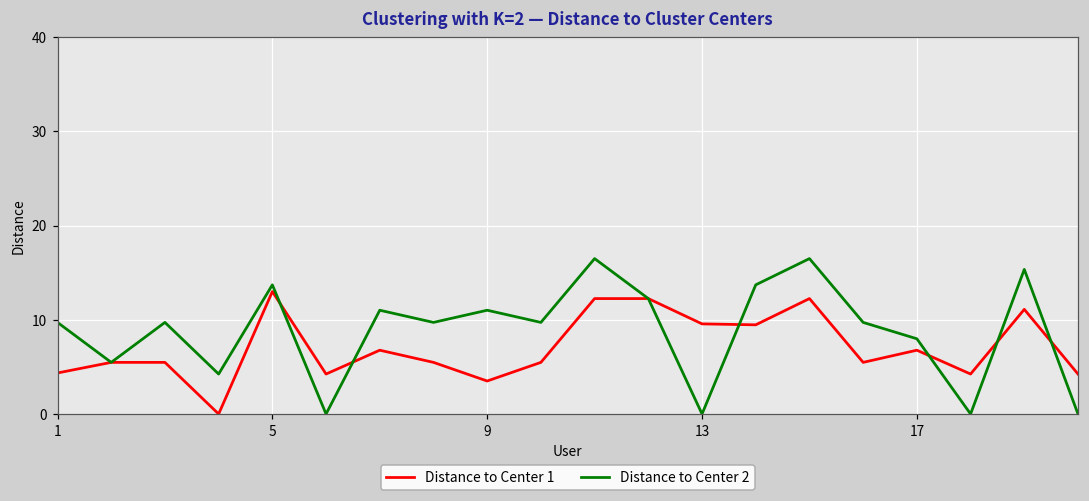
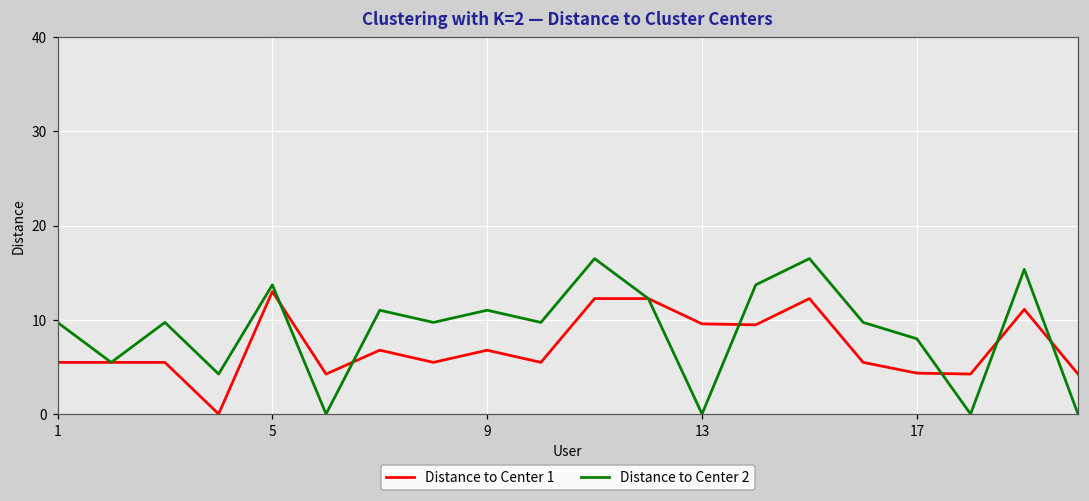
Distance to Center 1, 1: 4 -> 5
Distance to Center 1, 9: 4 -> 7
Distance to Center 1, 17: 7 -> 4
